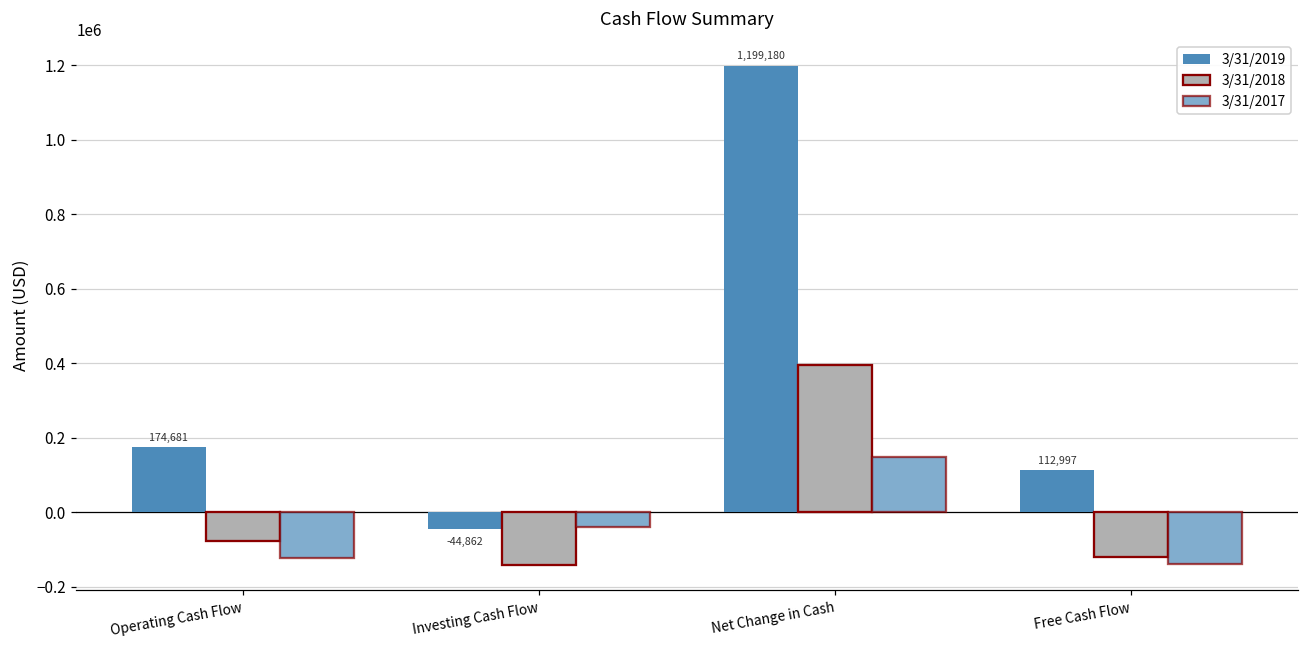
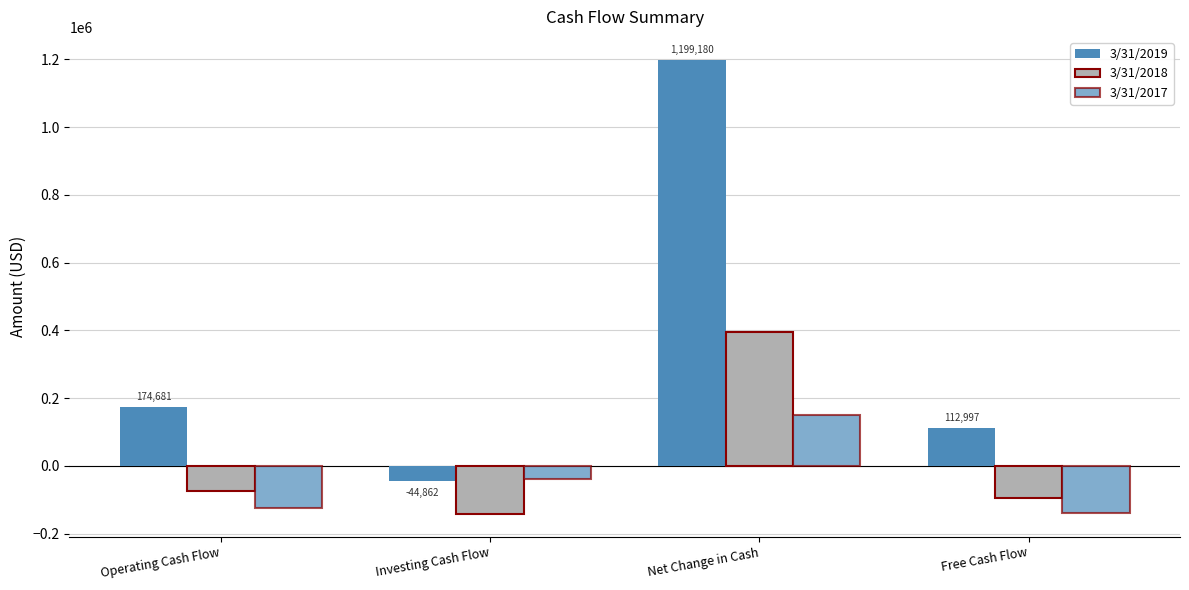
3/31/2018, Free Cash Flow: -120000 -> -90000
